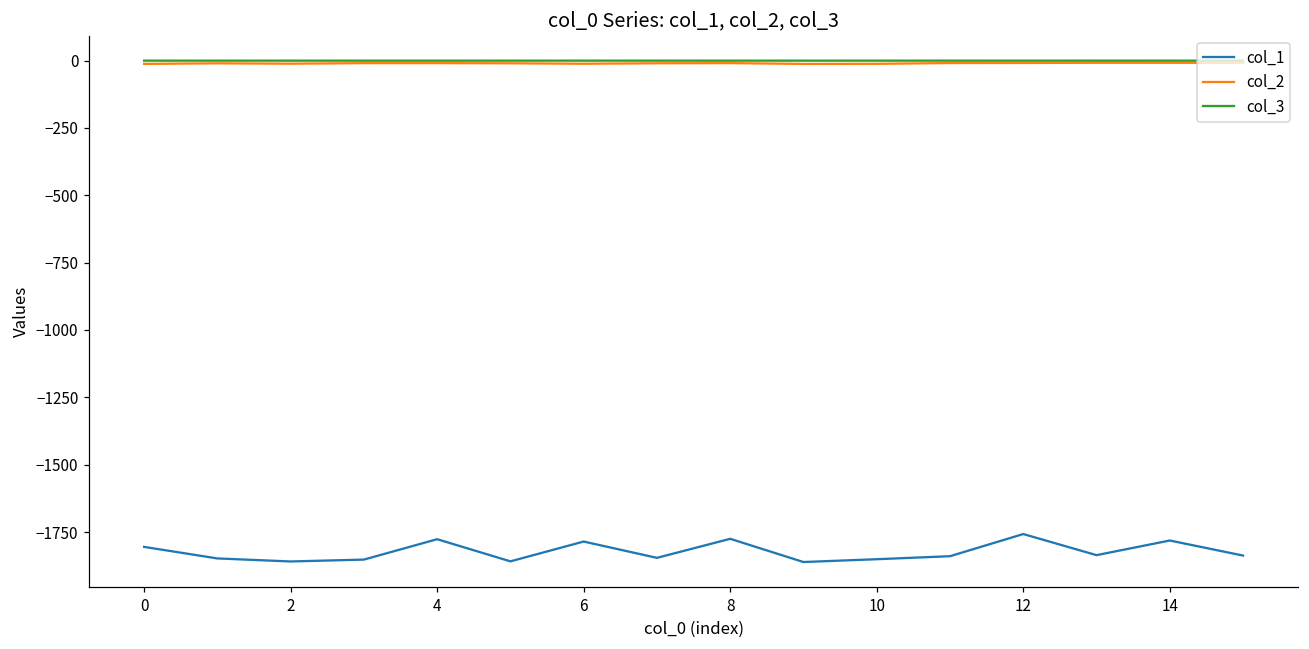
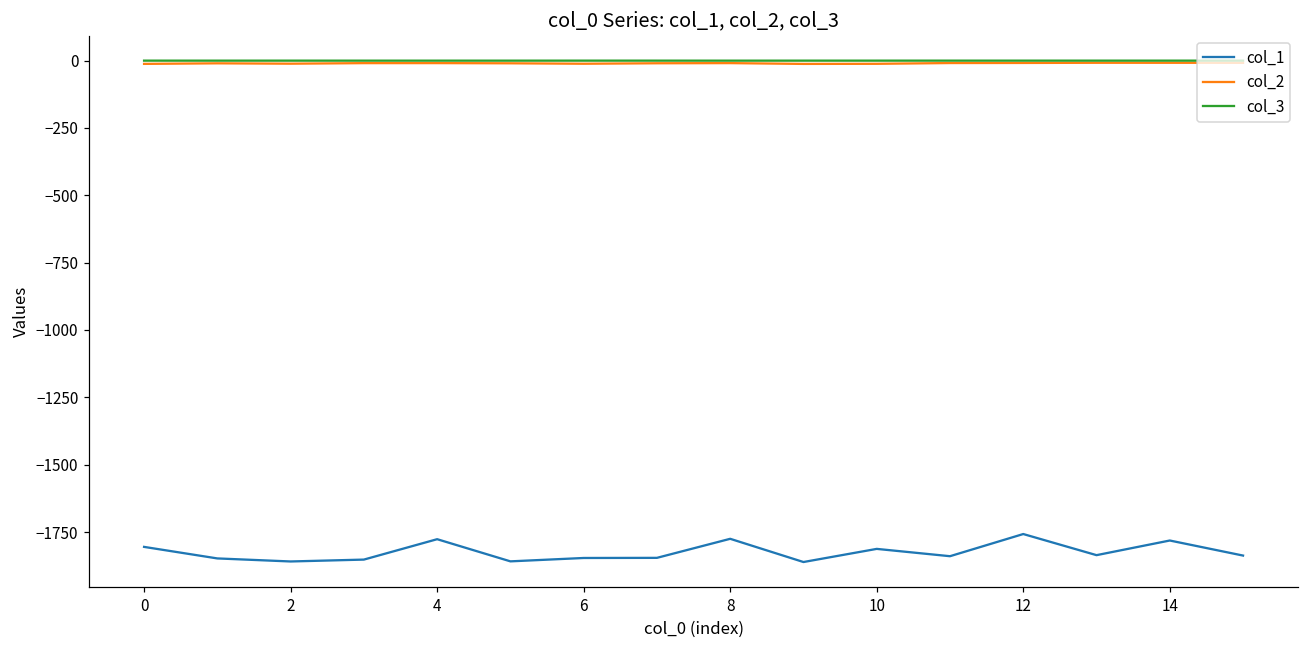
col_1, 6: -1790 -> -1850
col_1, 10: -1850 -> -1810
